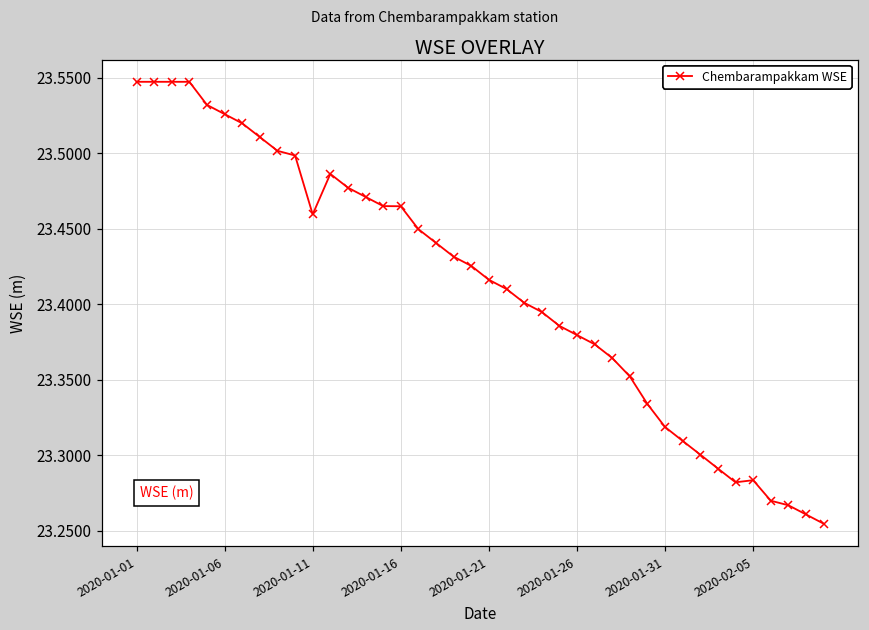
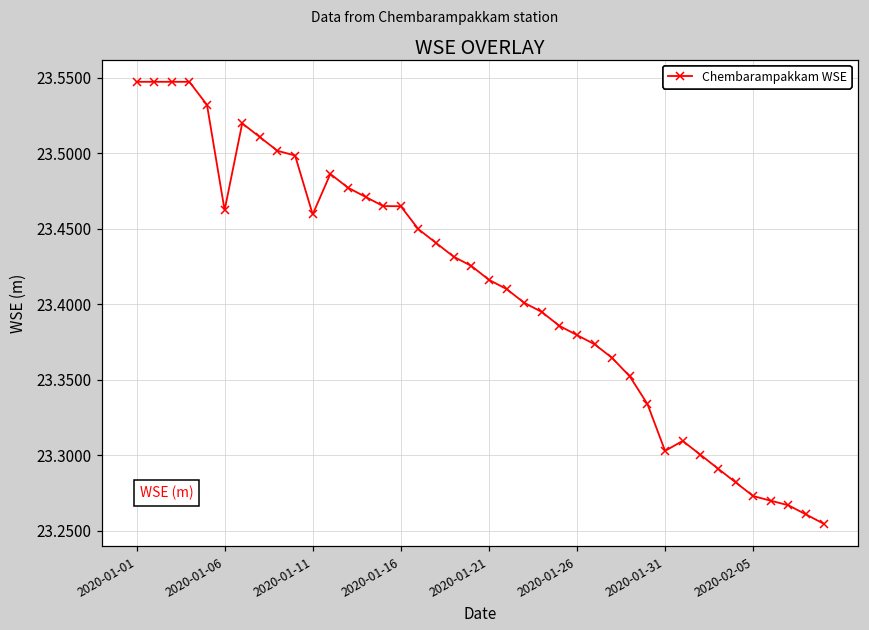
2020-01-06: 23.526 -> 23.462
2020-01-31: 23.319 -> 23.303
2020-02-05: 23.283 -> 23.273
